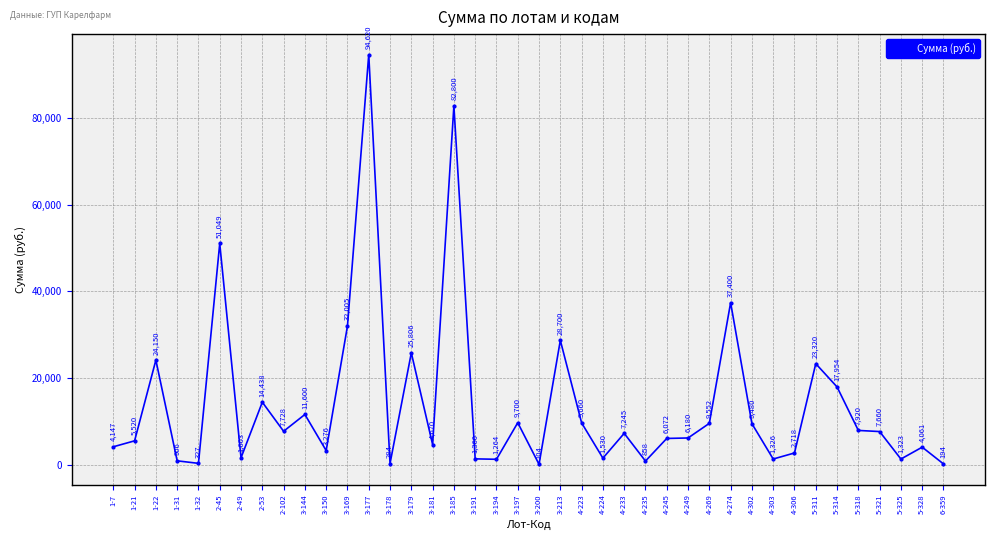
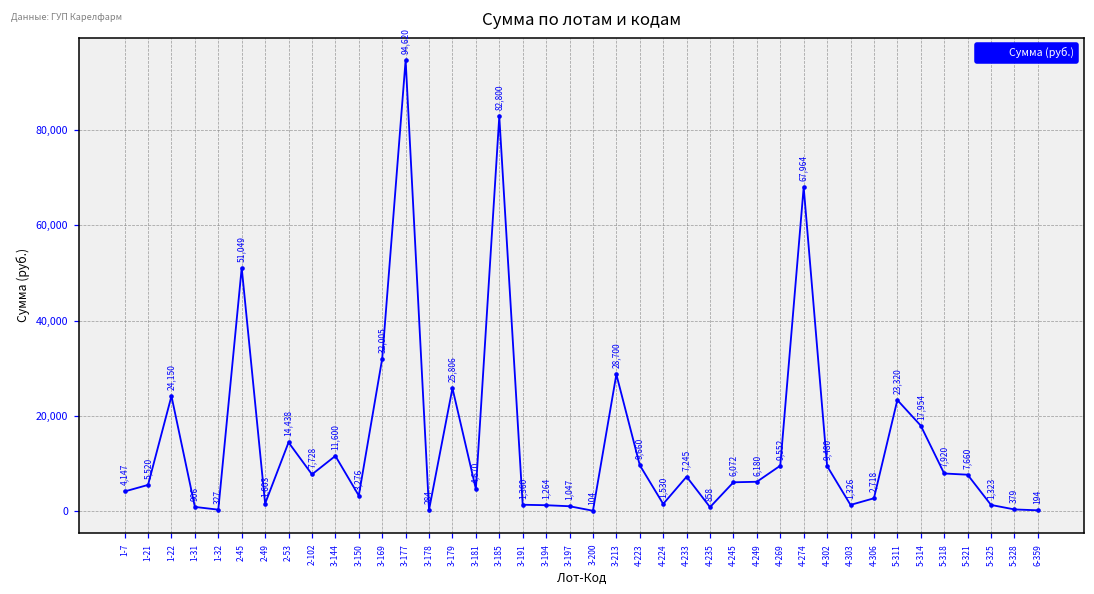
3-197: 9,700 -> 1,047
4-274: 37,400 -> 67,964
5-328: 4,061 -> 379
